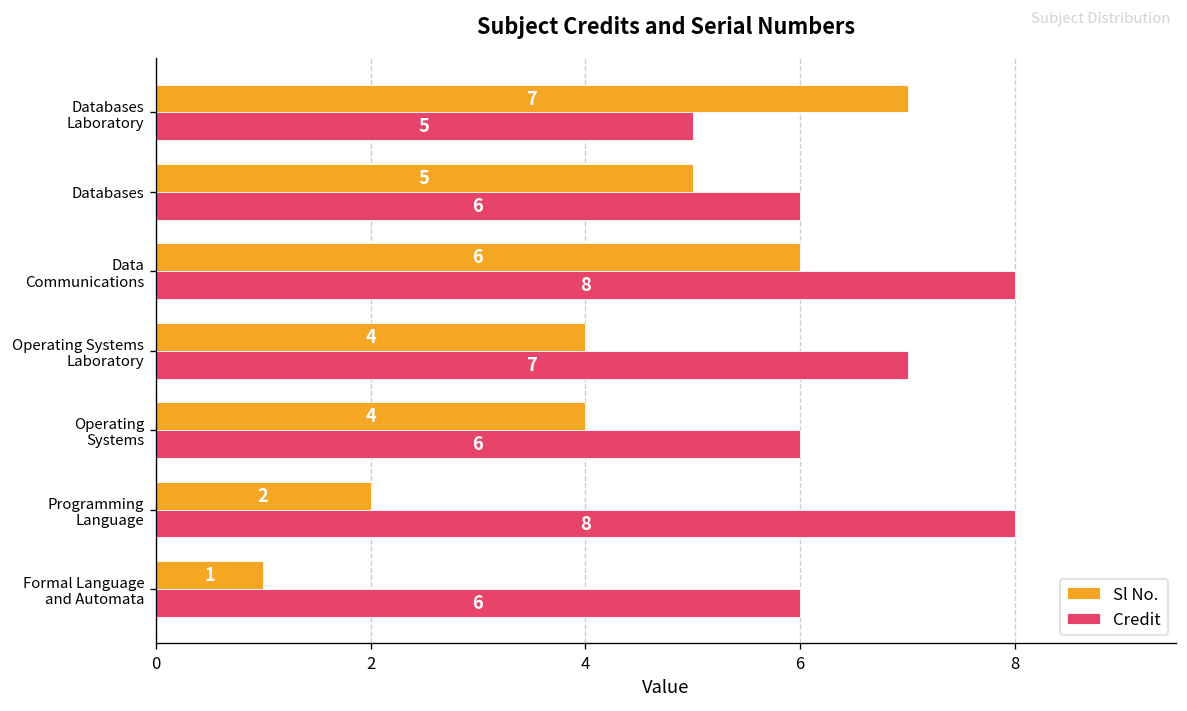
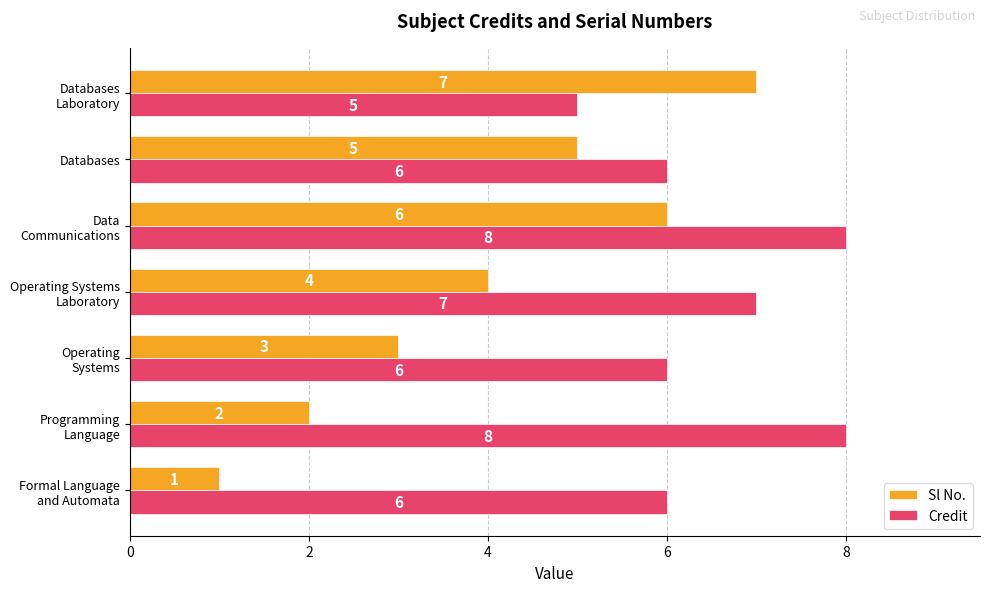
Sl No., Operating Systems: 4 -> 3
